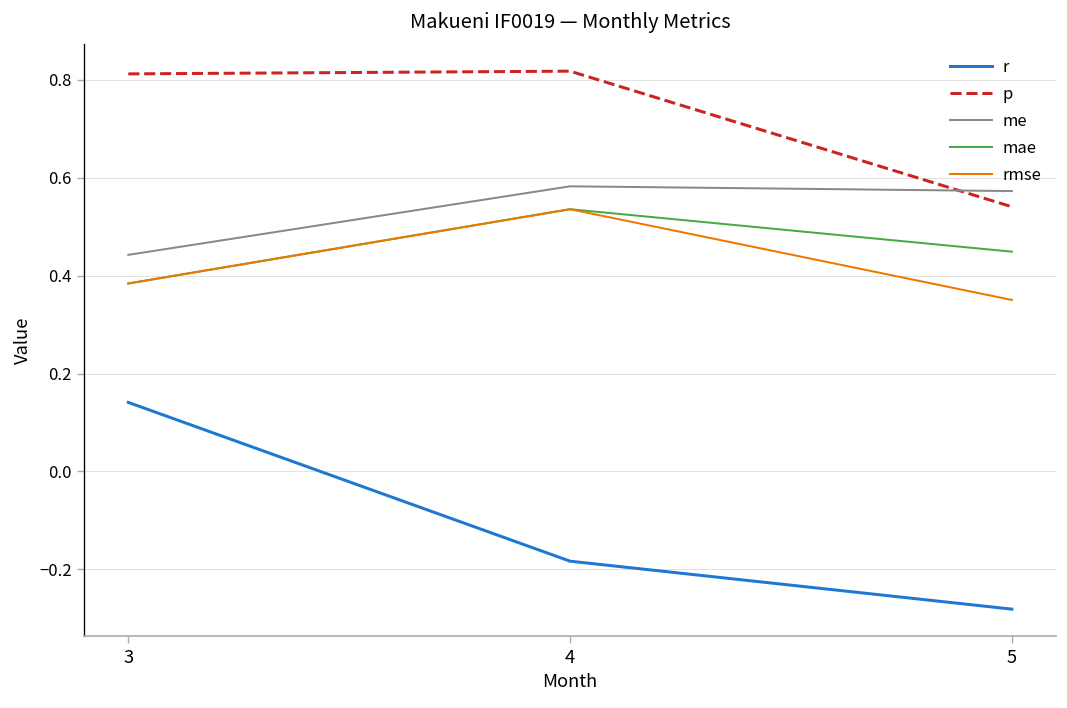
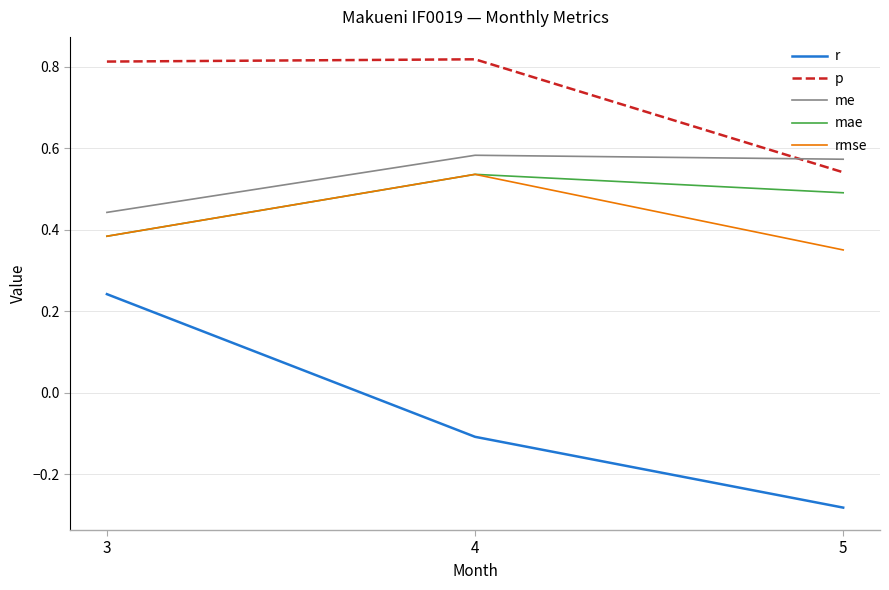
r, 3: 0.14 -> 0.24
r, 4: -0.18 -> -0.11
mae, 5: 0.45 -> 0.49
